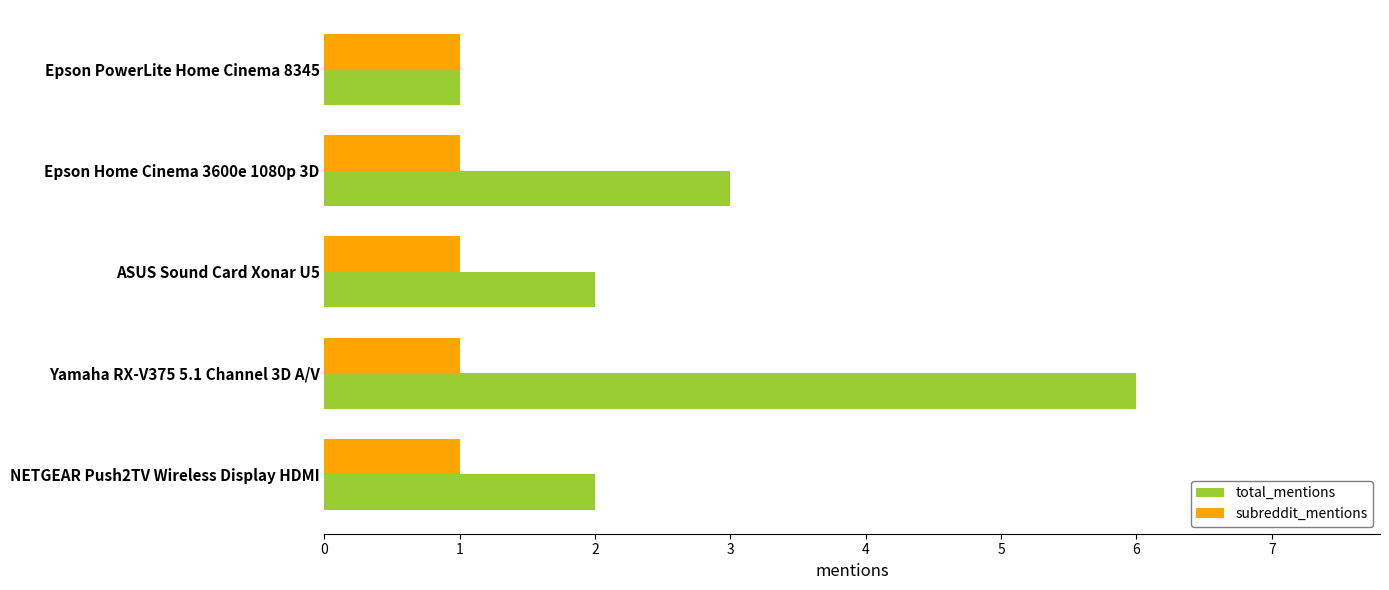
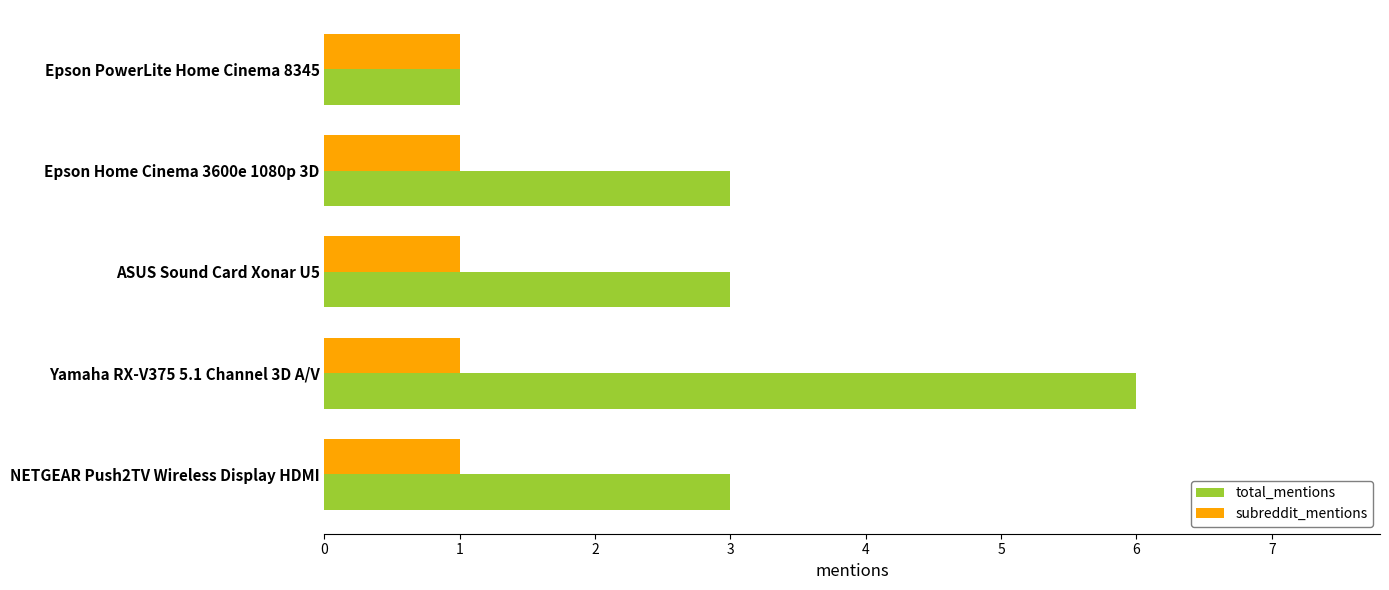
total_mentions, ASUS Sound Card Xonar U5: 2 -> 3
total_mentions, NETGEAR Push2TV Wireless Display HDMI: 2 -> 3
